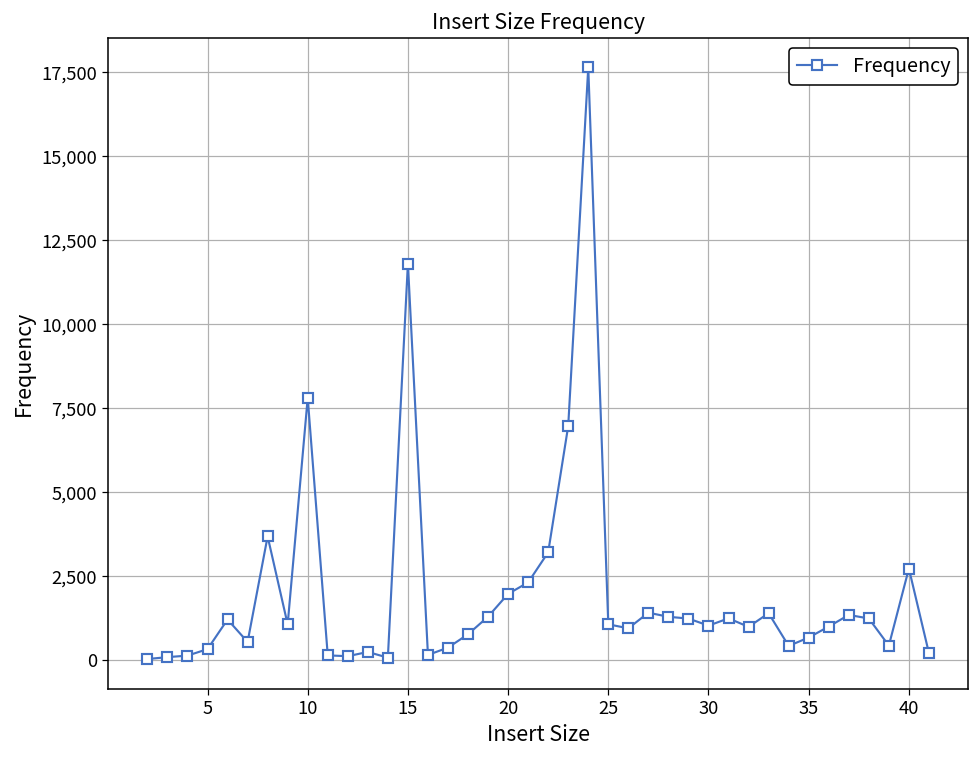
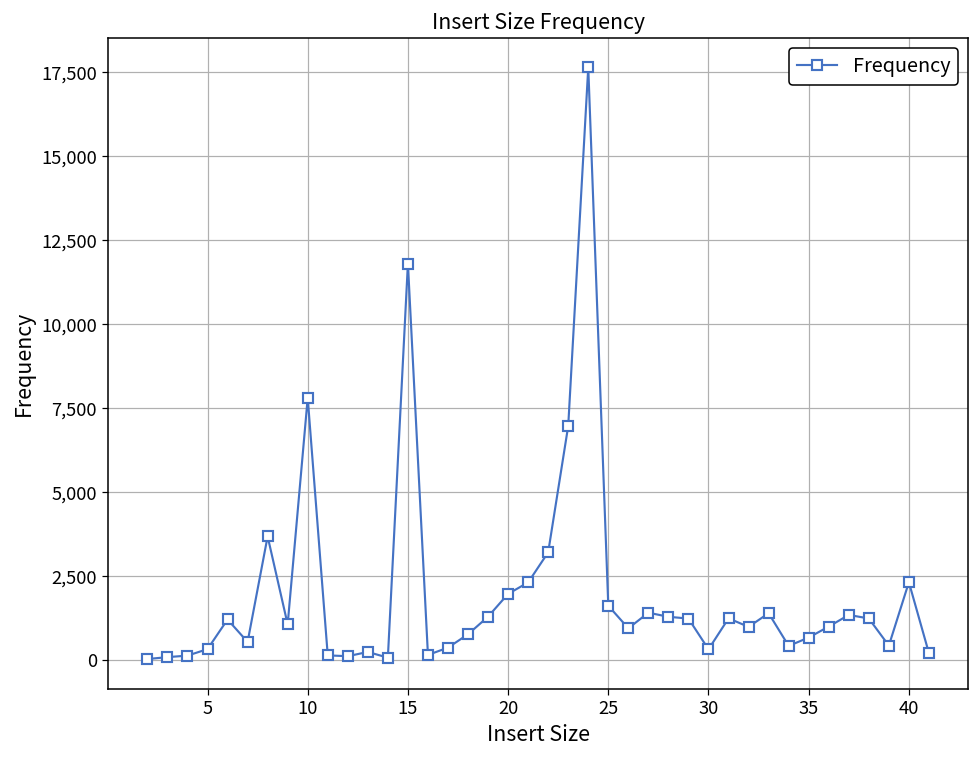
25: 1,100 -> 1,600
30: 1,000 -> 300
40: 2,700 -> 2,300
